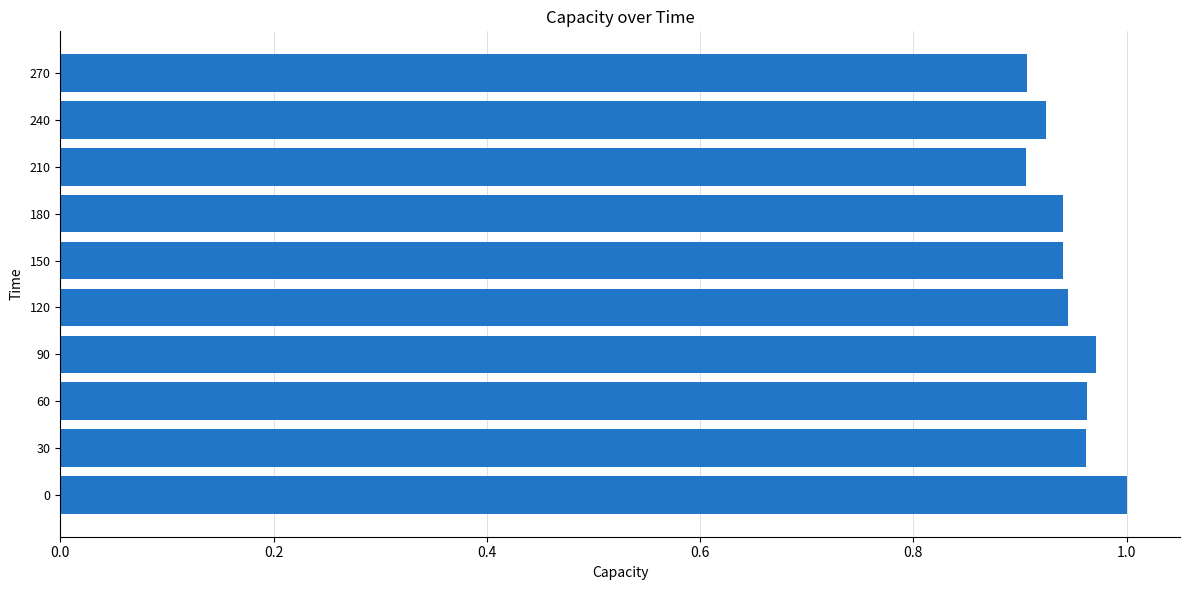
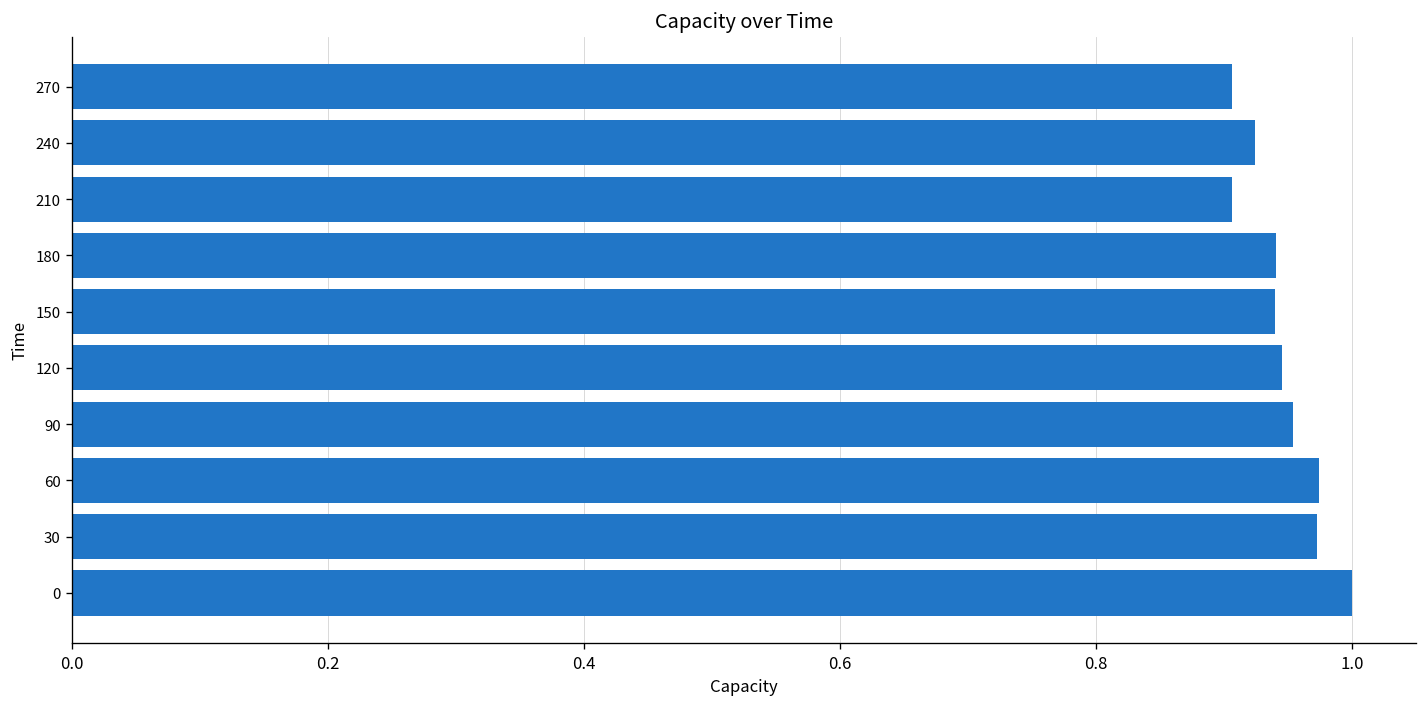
90: 0.972 -> 0.954
60: 0.962 -> 0.974
30: 0.962 -> 0.972
